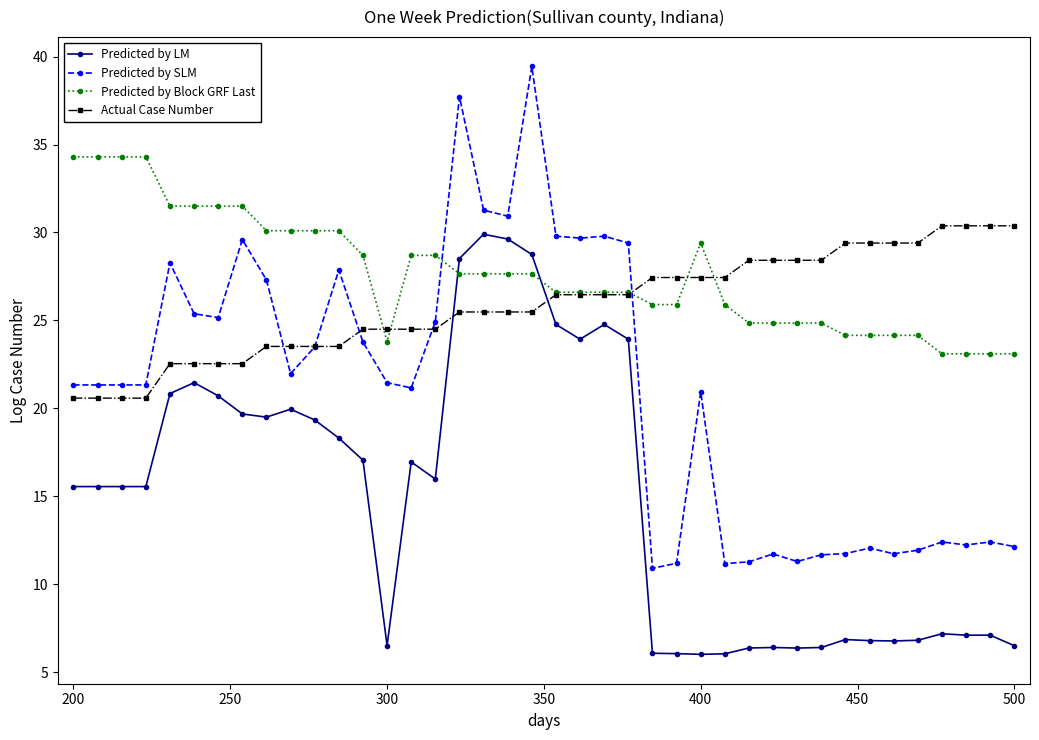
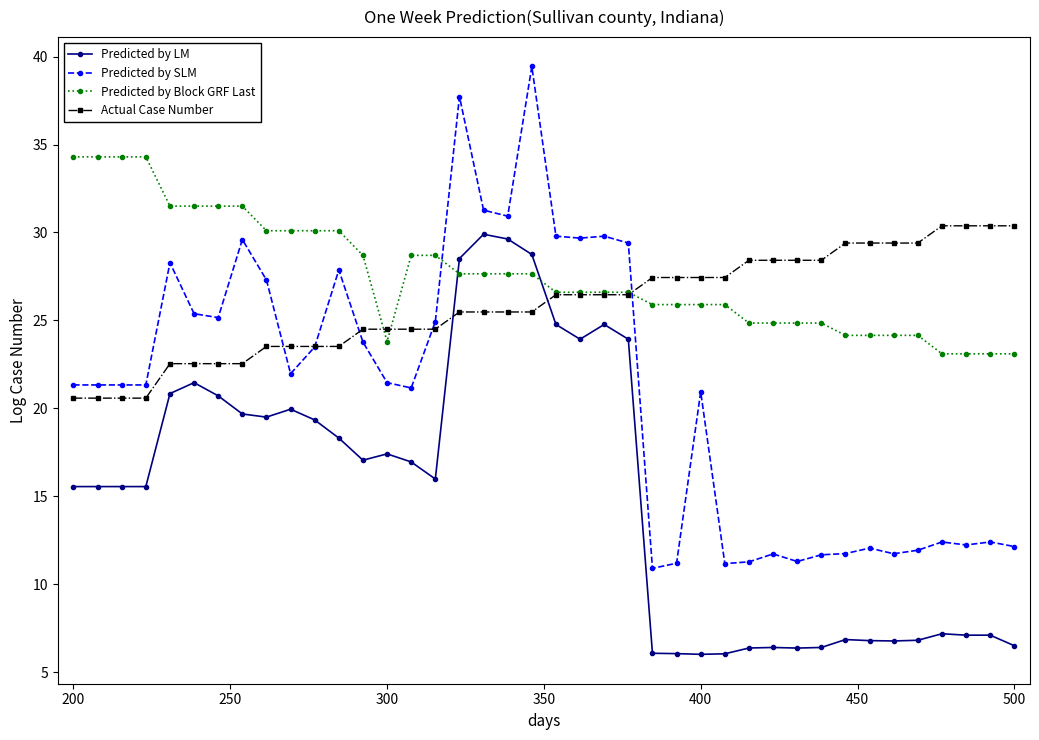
Predicted by LM, 300: 6.5 -> 17.4
Predicted by Block GRF Last, 400: 29.4 -> 25.9
